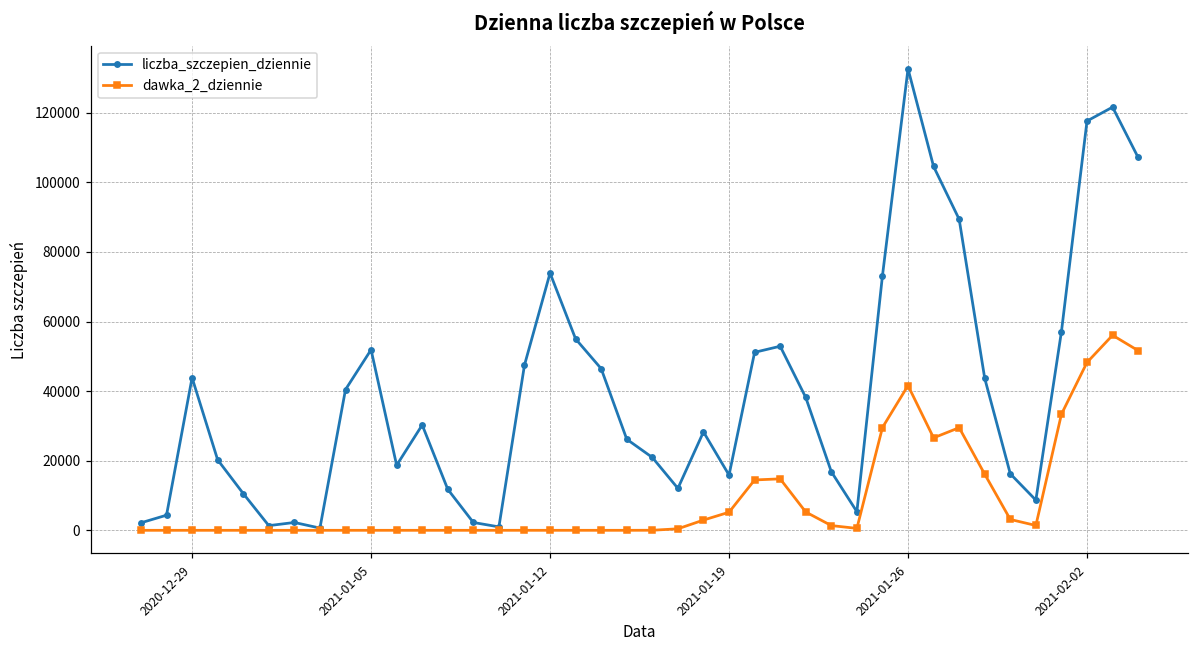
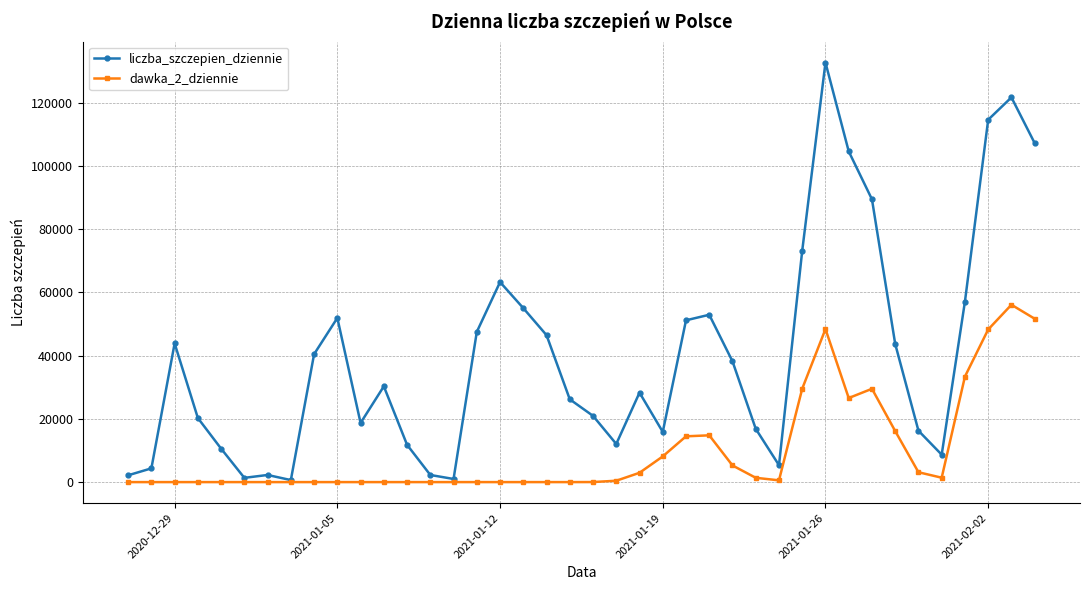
liczba_szczepien_dziennie, 2021-01-12: 74000 -> 63000
dawka_2_dziennie, 2021-01-19: 5000 -> 8000
dawka_2_dziennie, 2021-01-26: 42000 -> 48000
liczba_szczepien_dziennie, 2021-02-02: 118000 -> 115000
